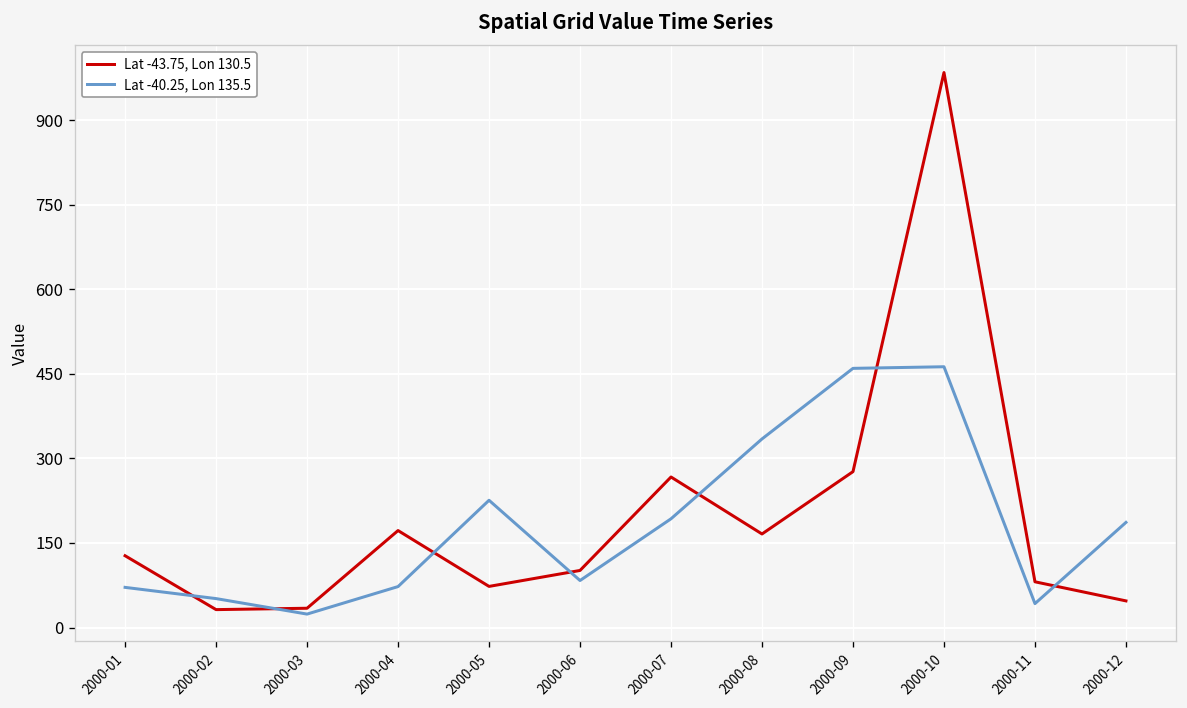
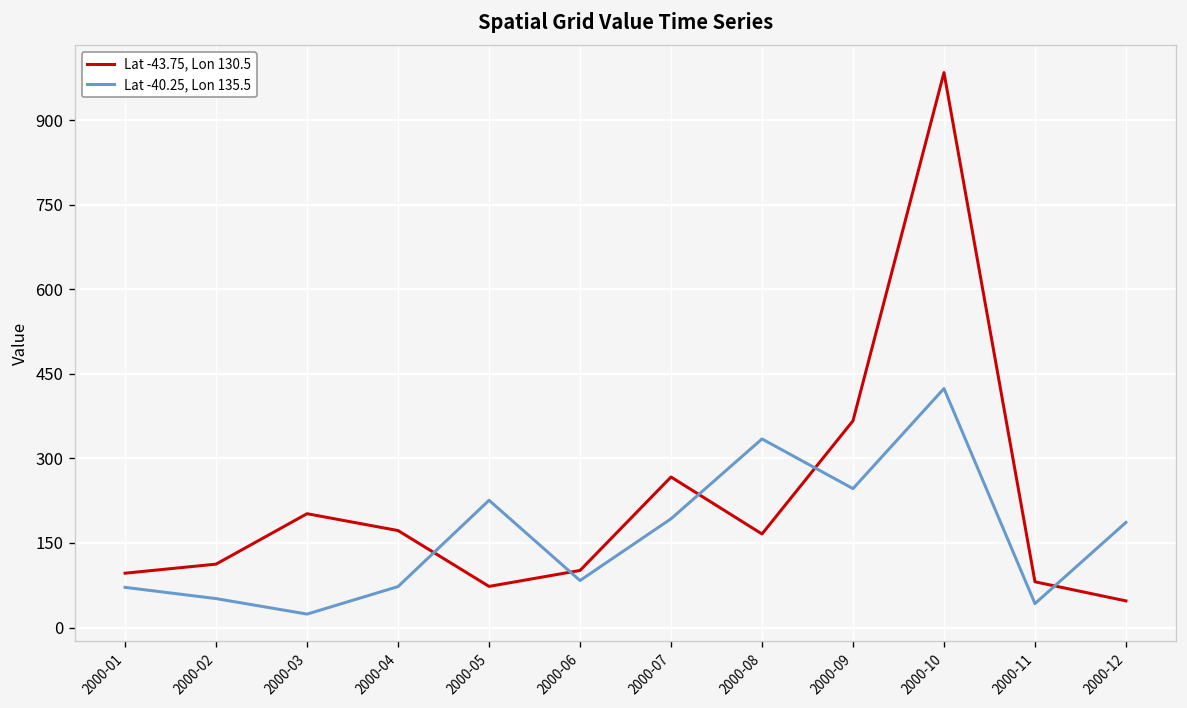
Lat -43.75, Lon 130.5, 2000-01: 130 -> 100
Lat -43.75, Lon 130.5, 2000-02: 30 -> 110
Lat -43.75, Lon 130.5, 2000-03: 30 -> 200
Lat -43.75, Lon 130.5, 2000-09: 280 -> 370
Lat -40.25, Lon 135.5, 2000-09: 460 -> 250
Lat -40.25, Lon 135.5, 2000-10: 460 -> 420
